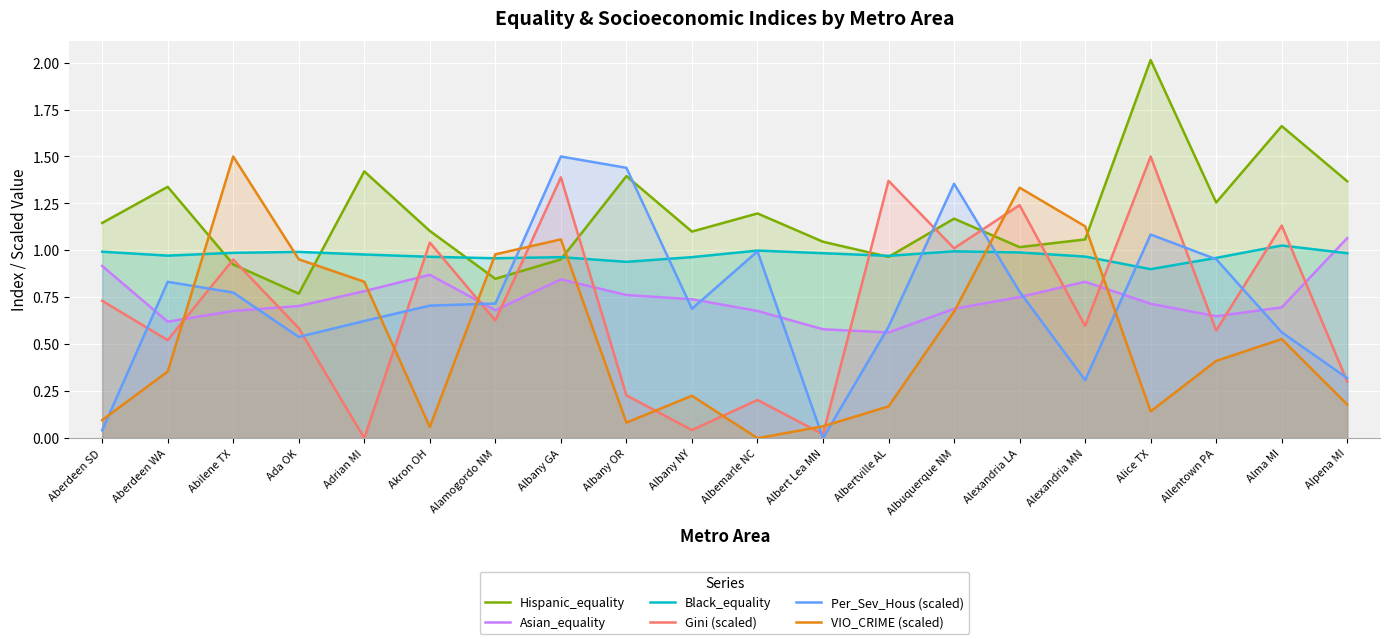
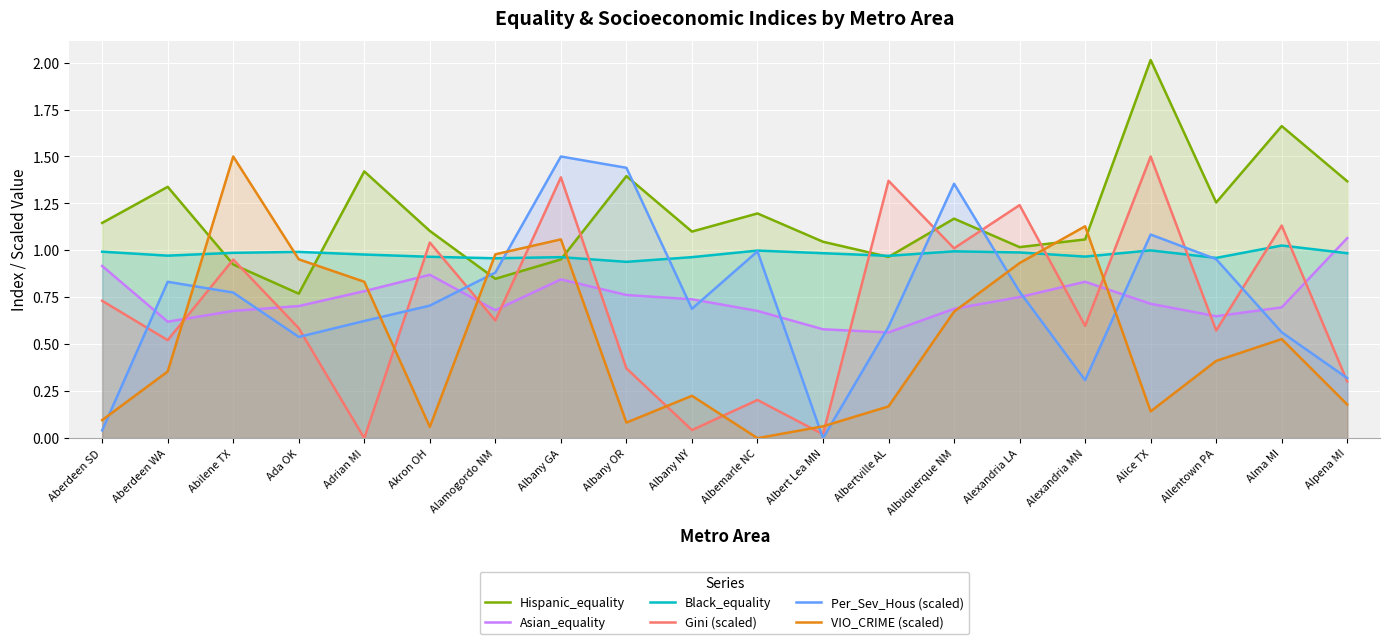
Per_Sev_Hous (scaled), Alamogordo NM: 0.72 -> 0.88
Gini (scaled), Albany OR: 0.23 -> 0.37
VIO_CRIME (scaled), Alexandria LA: 1.33 -> 0.93
Black_equality, Alice TX: 0.9 -> 1.0
